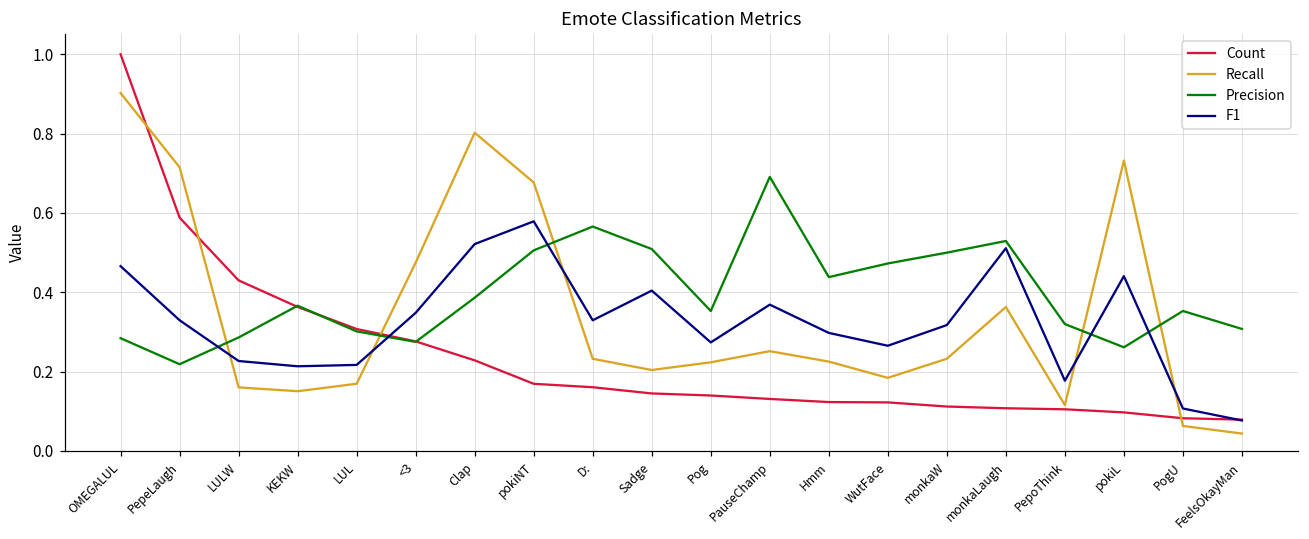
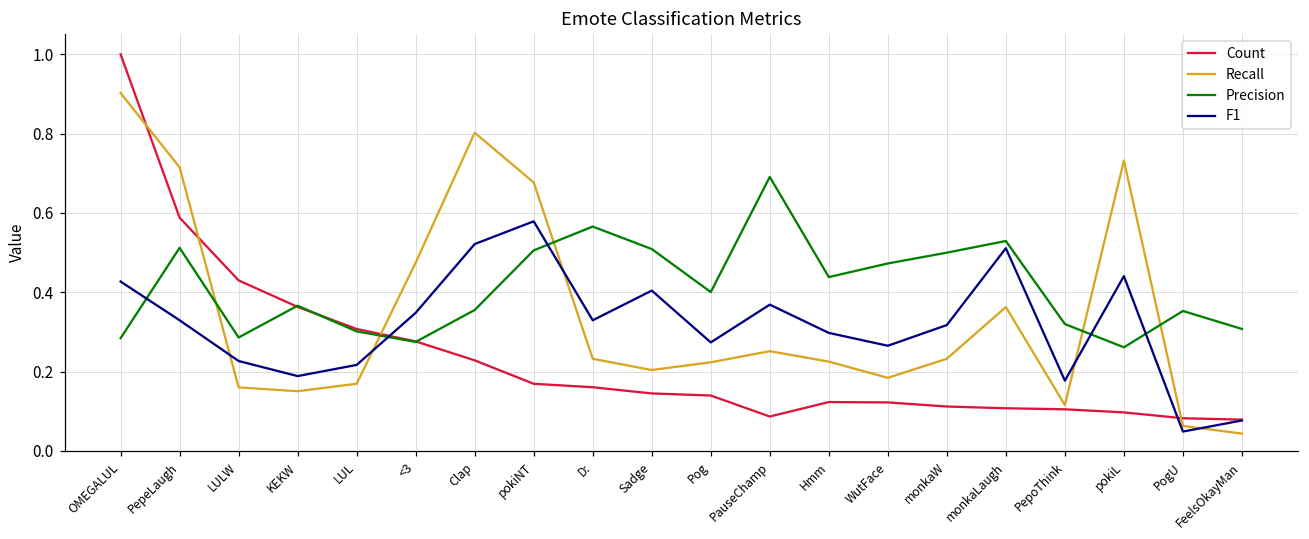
F1, OMEGALUL: 0.47 -> 0.43
Precision, PepeLaugh: 0.22 -> 0.51
F1, KEKW: 0.21 -> 0.19
Precision, Clap: 0.39 -> 0.36
Precision, Pog: 0.35 -> 0.40
Count, PauseChamp: 0.13 -> 0.09
F1, PogU: 0.11 -> 0.05
